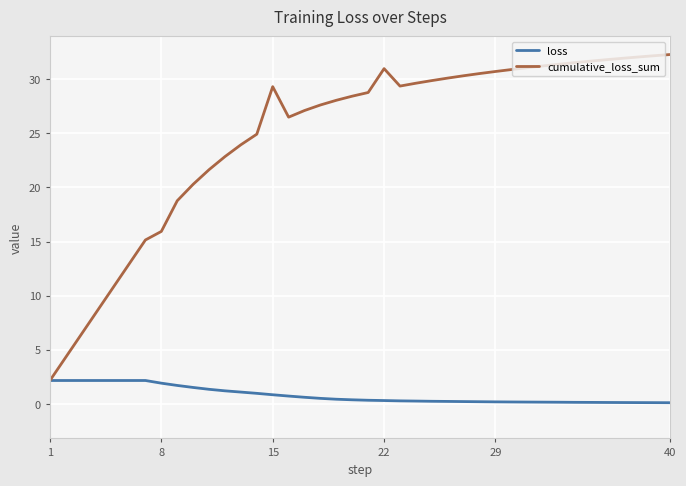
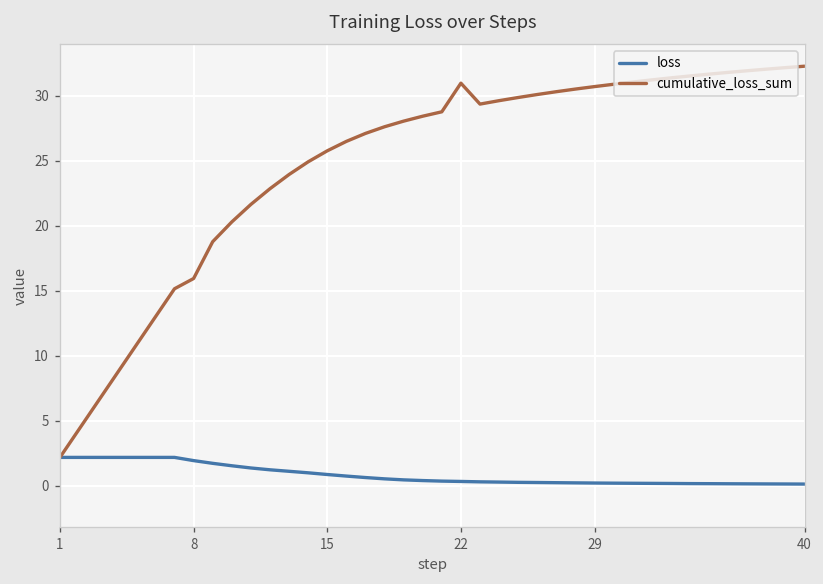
cumulative_loss_sum, 15: 29.3 -> 25.8
